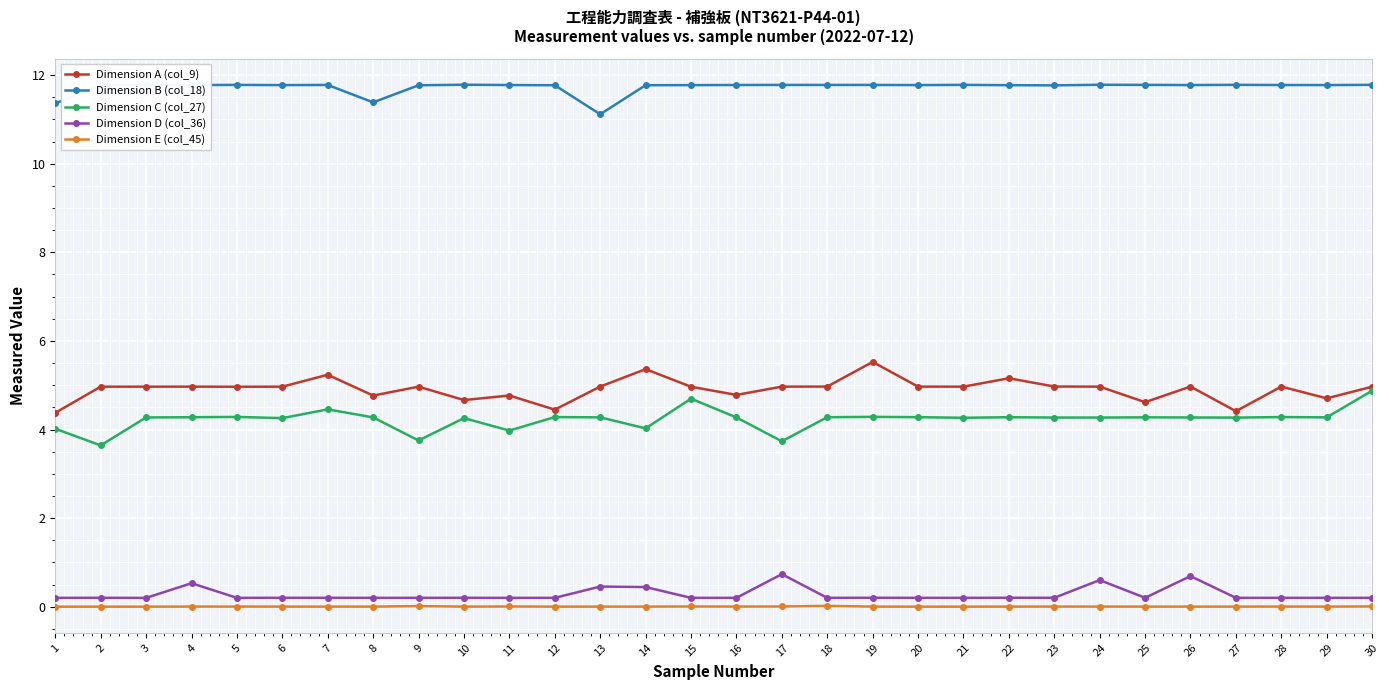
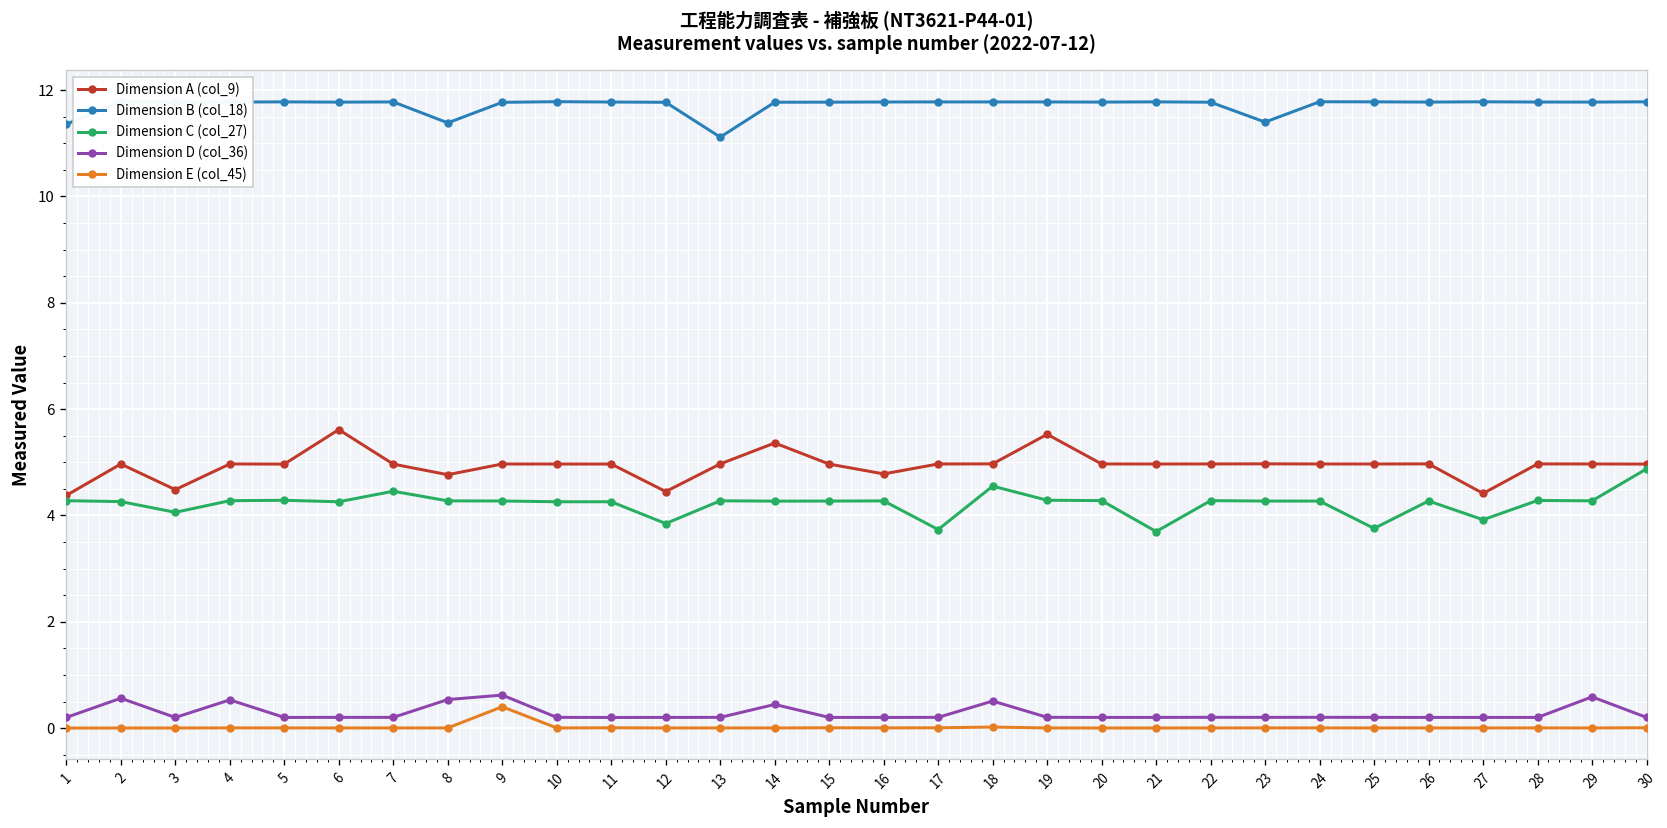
Dimension C (col_27), 1: 4.0 -> 4.3
Dimension C (col_27), 2: 3.6 -> 4.3
Dimension D (col_36), 2: 0.2 -> 0.6
Dimension A (col_9), 3: 5.0 -> 4.5
Dimension C (col_27), 3: 4.3 -> 4.1
Dimension A (col_9), 6: 5.0 -> 5.6
Dimension A (col_9), 7: 5.2 -> 5.0
Dimension D (col_36), 8: 0.2 -> 0.5
Dimension C (col_27), 9: 3.8 -> 4.3
Dimension D (col_36), 9: 0.2 -> 0.6
Dimension E (col_45), 9: 0.0 -> 0.4
Dimension A (col_9), 10: 4.7 -> 5.0
Dimension A (col_9), 11: 4.8 -> 5.0
Dimension C (col_27), 11: 4.0 -> 4.3
Dimension C (col_27), 12: 4.3 -> 3.8
Dimension D (col_36), 13: 0.5 -> 0.2
Dimension C (col_27), 14: 4.0 -> 4.3
Dimension C (col_27), 15: 4.7 -> 4.3
Dimension D (col_36), 17: 0.7 -> 0.2
Dimension C (col_27), 18: 4.3 -> 4.6
Dimension D (col_36), 18: 0.2 -> 0.5
Dimension C (col_27), 21: 4.3 -> 3.7
Dimension A (col_9), 22: 5.2 -> 5.0
Dimension B (col_18), 23: 11.8 -> 11.4
Dimension D (col_36), 24: 0.6 -> 0.2
Dimension A (col_9), 25: 4.6 -> 5.0
Dimension C (col_27), 25: 4.3 -> 3.8
Dimension D (col_36), 26: 0.7 -> 0.2
Dimension C (col_27), 27: 4.3 -> 3.9
Dimension A (col_9), 29: 4.7 -> 5.0
Dimension D (col_36), 29: 0.2 -> 0.6
